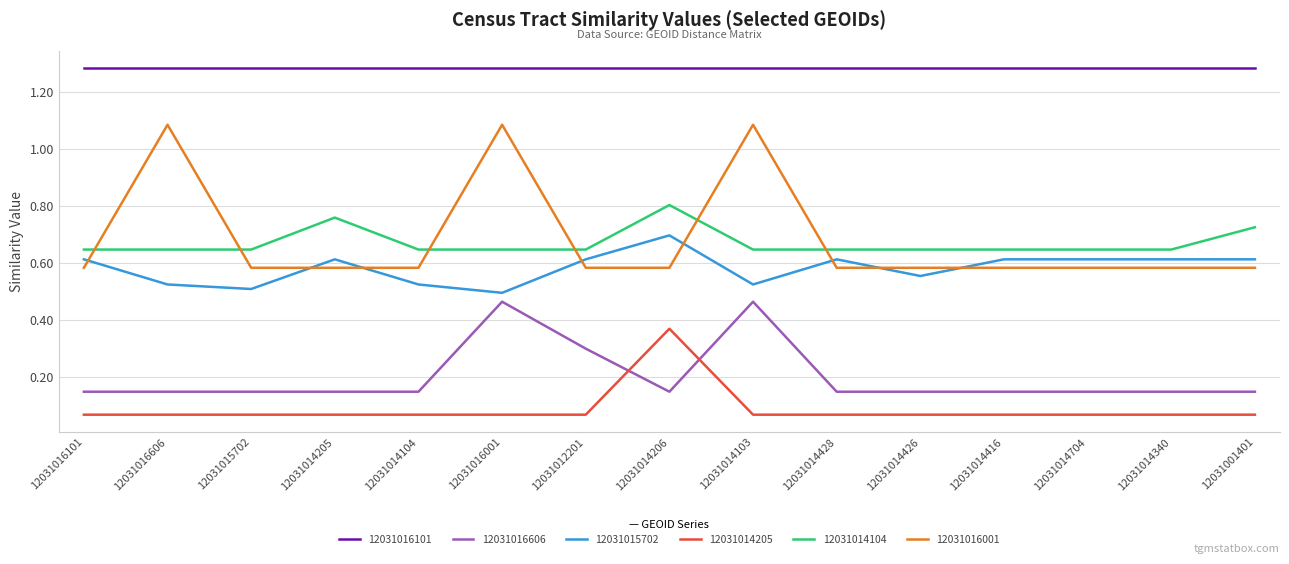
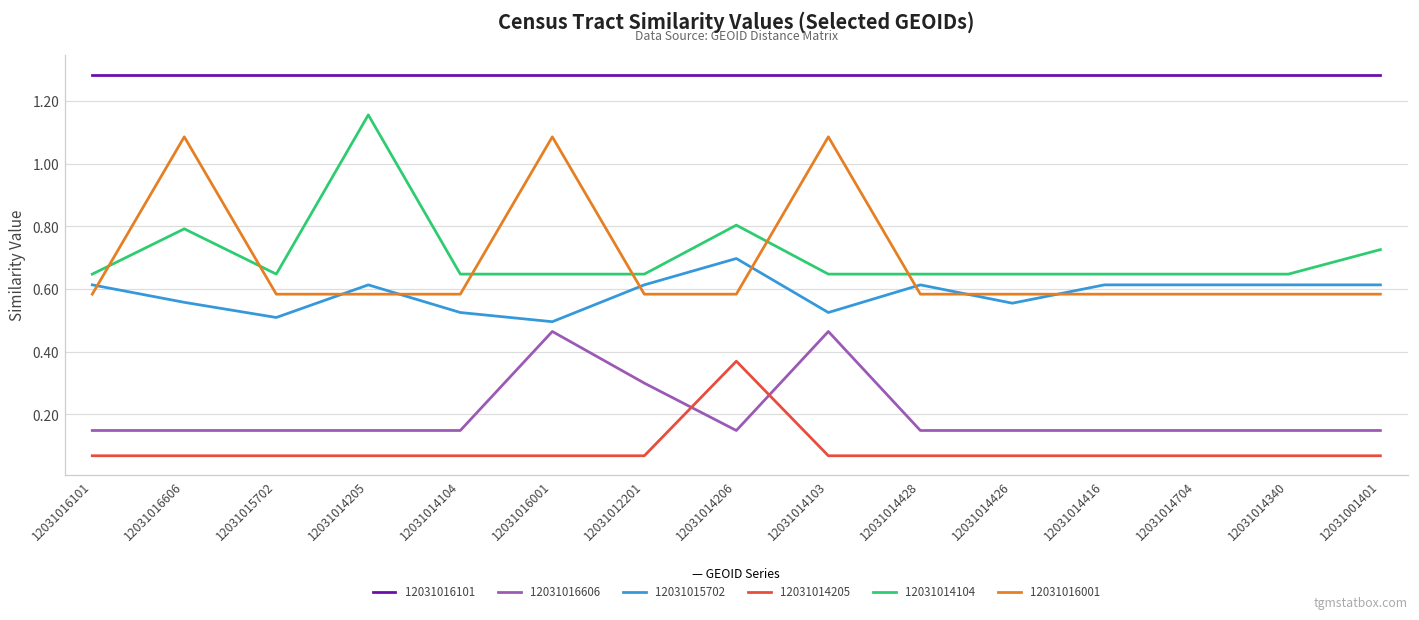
12031015702, 12031016606: 0.53 -> 0.56
12031014104, 12031016606: 0.65 -> 0.79
12031014104, 12031014205: 0.76 -> 1.16
